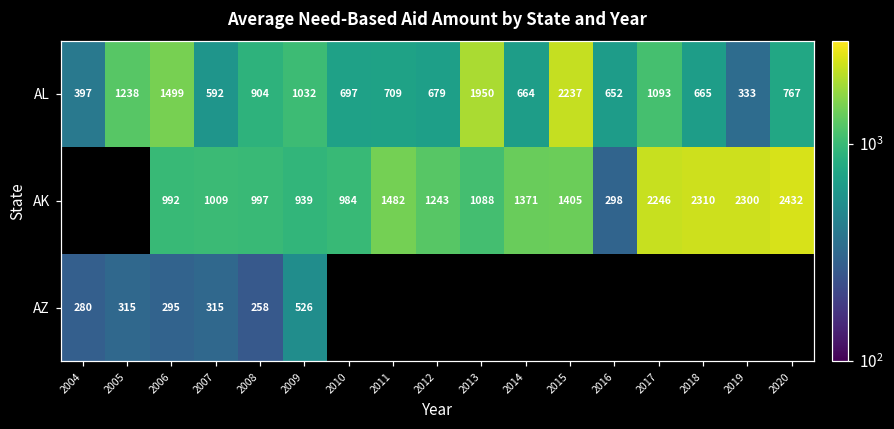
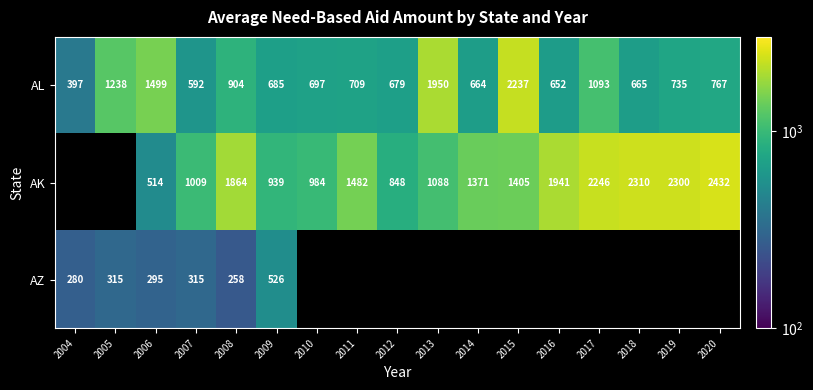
AL, 2009: 1032 -> 685
AL, 2019: 333 -> 735
AK, 2006: 992 -> 514
AK, 2008: 997 -> 1864
AK, 2012: 1243 -> 848
AK, 2016: 298 -> 1941
